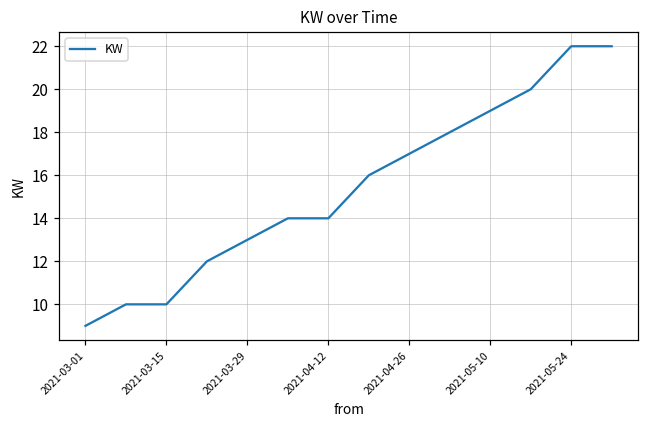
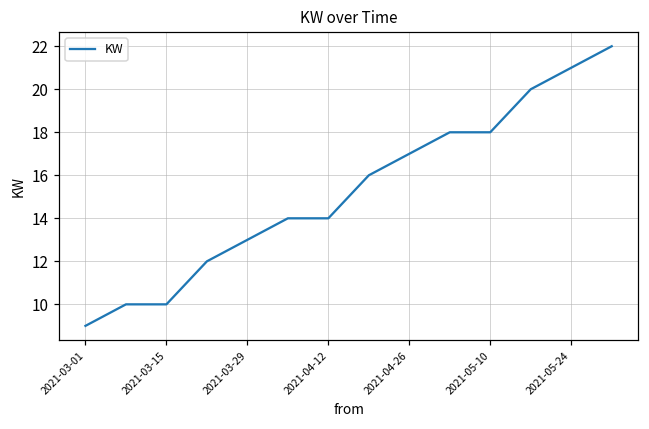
2021-05-10: 19 -> 18
2021-05-24: 22 -> 21
